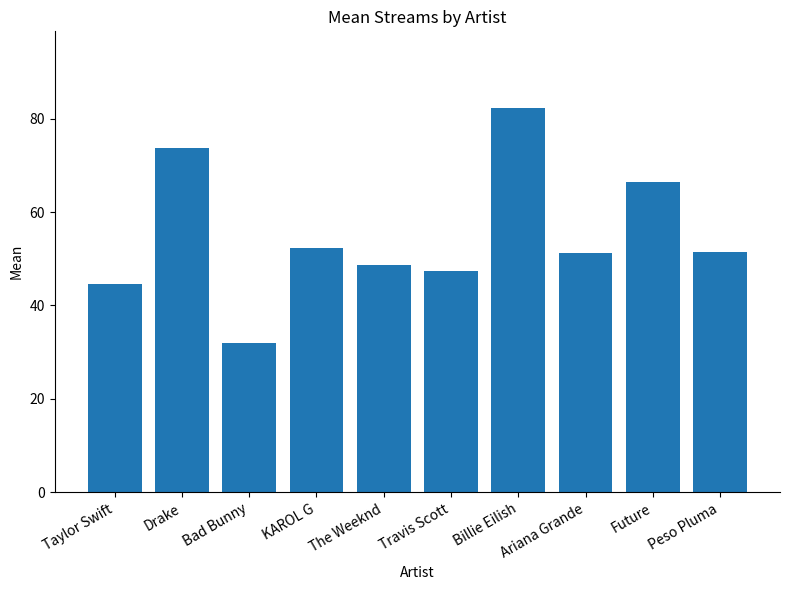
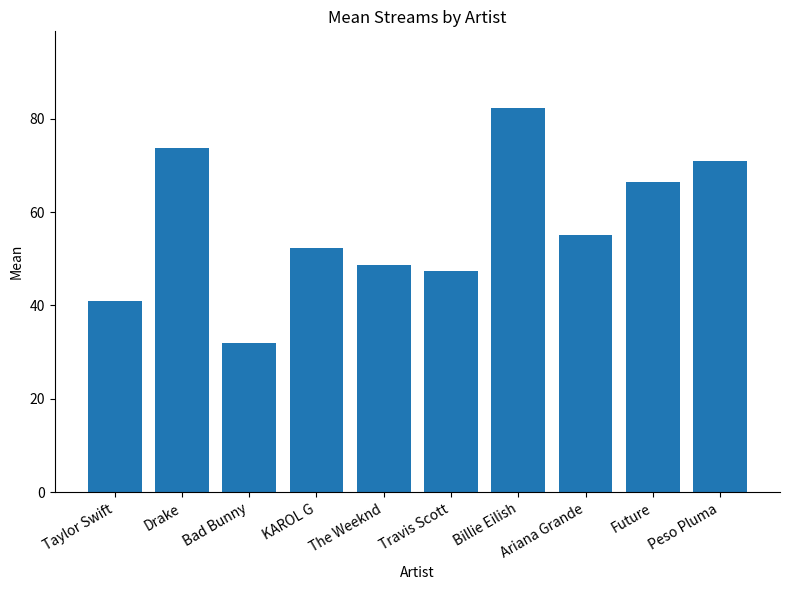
Taylor Swift: 45 -> 41
Ariana Grande: 51 -> 55
Peso Pluma: 51 -> 71
